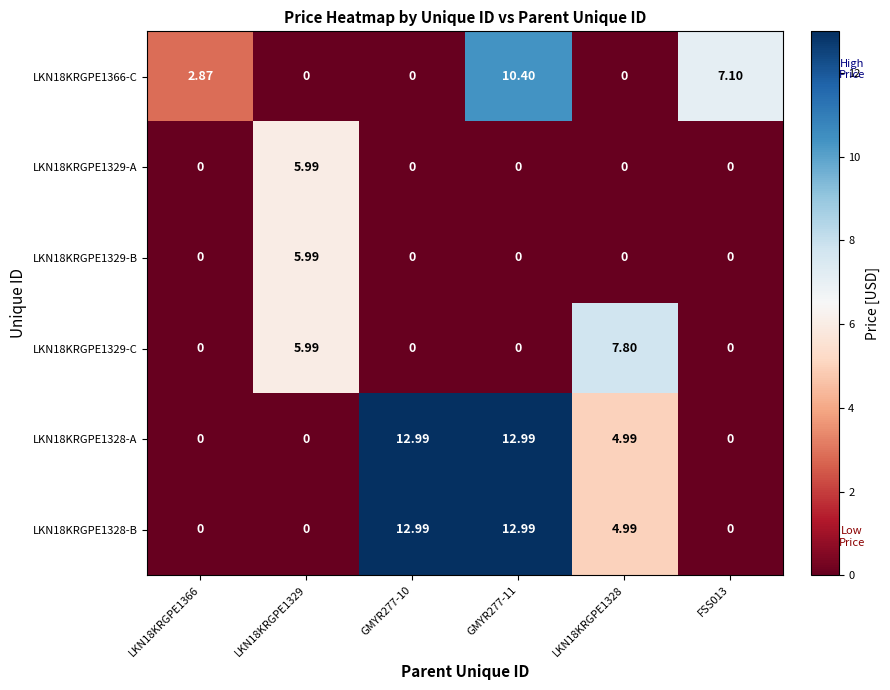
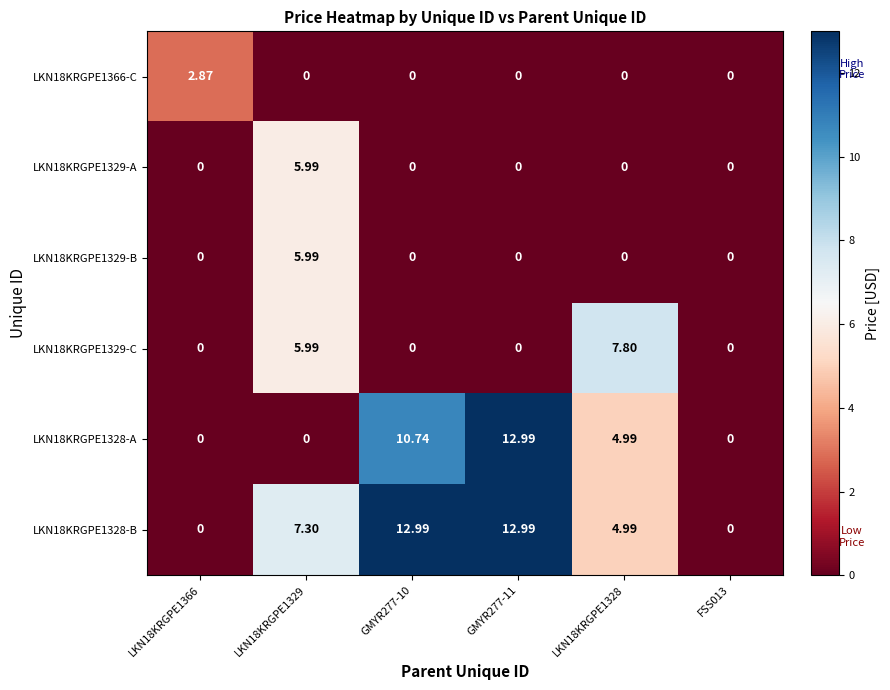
LKN18KRGPE1366-C, GMYR277-11: 10.40 -> 0
LKN18KRGPE1366-C, FSS013: 7.10 -> 0
LKN18KRGPE1328-A, GMYR277-10: 12.99 -> 10.74
LKN18KRGPE1328-B, LKN18KRGPE1329: 0 -> 7.30
